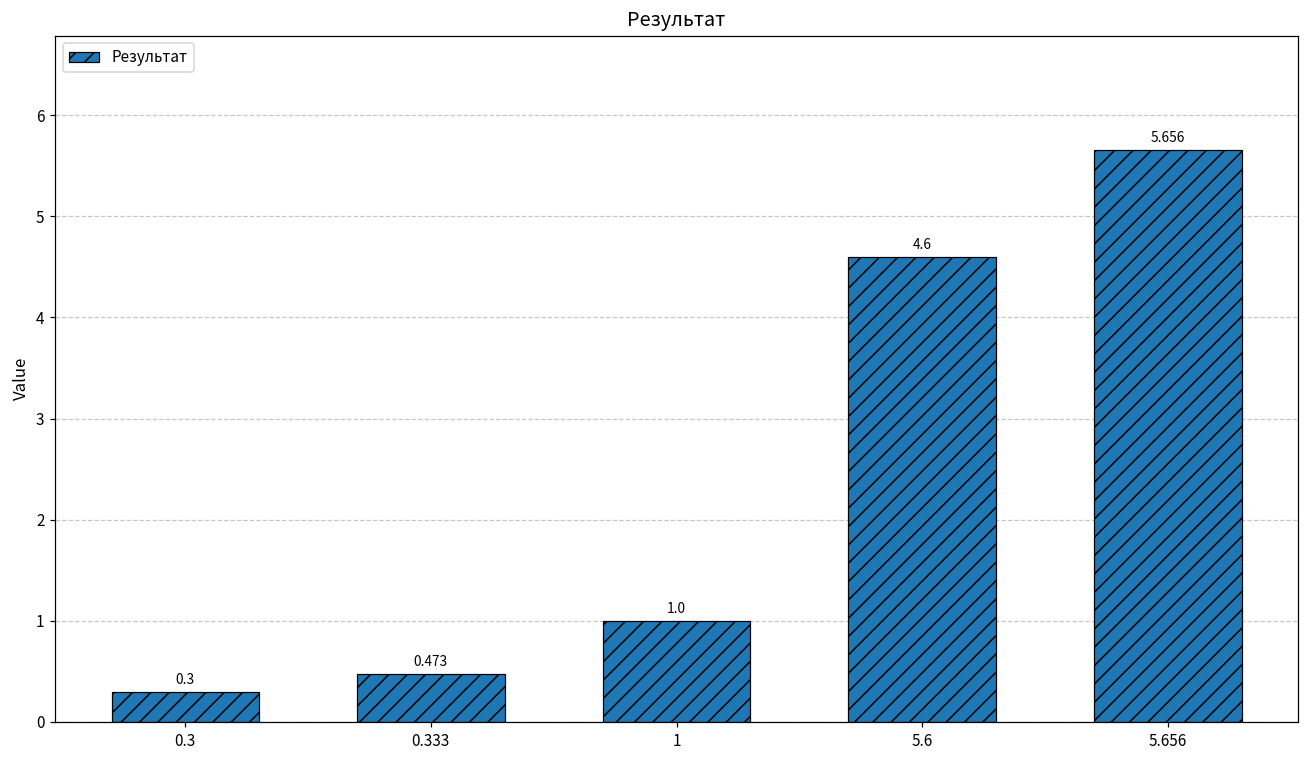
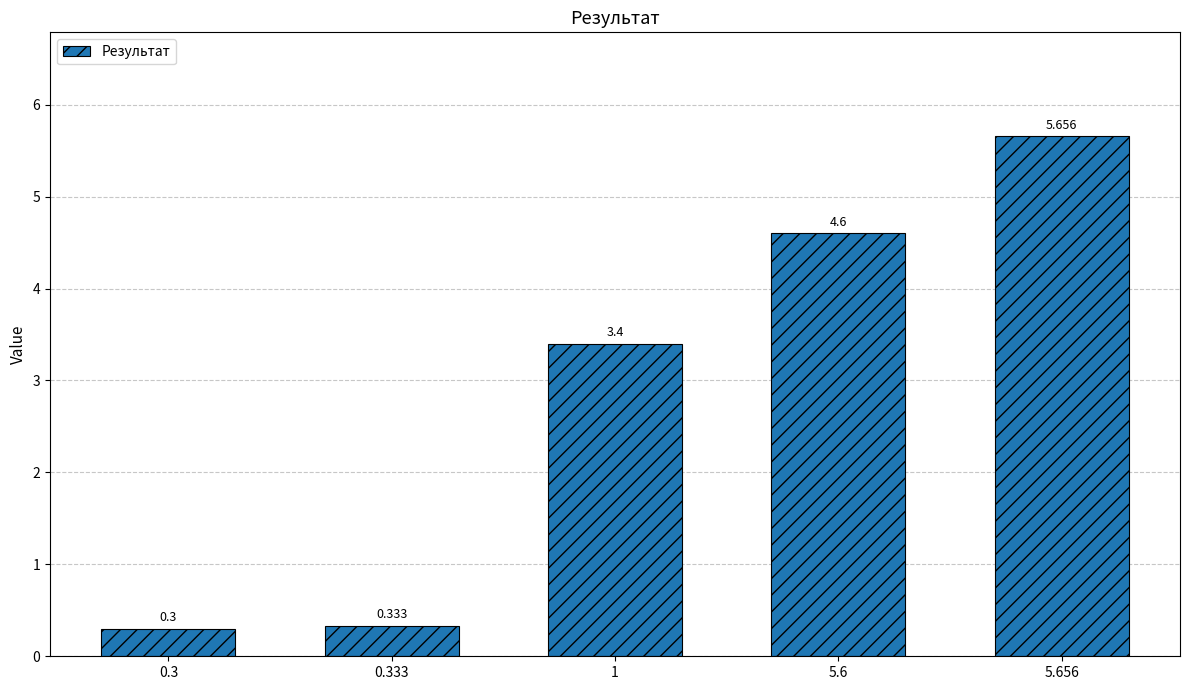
0.333: 0.473 -> 0.333
1: 1.0 -> 3.4
